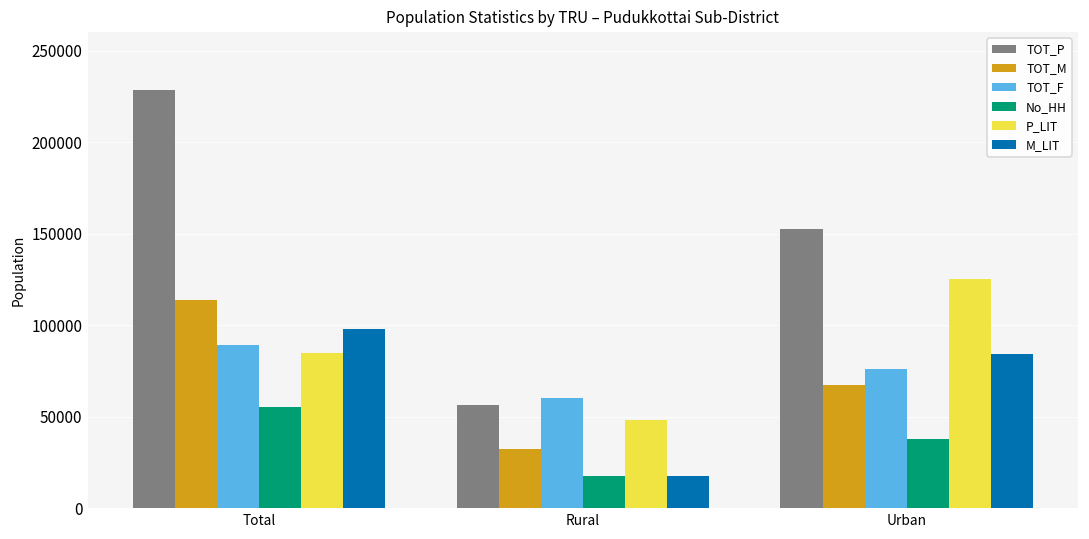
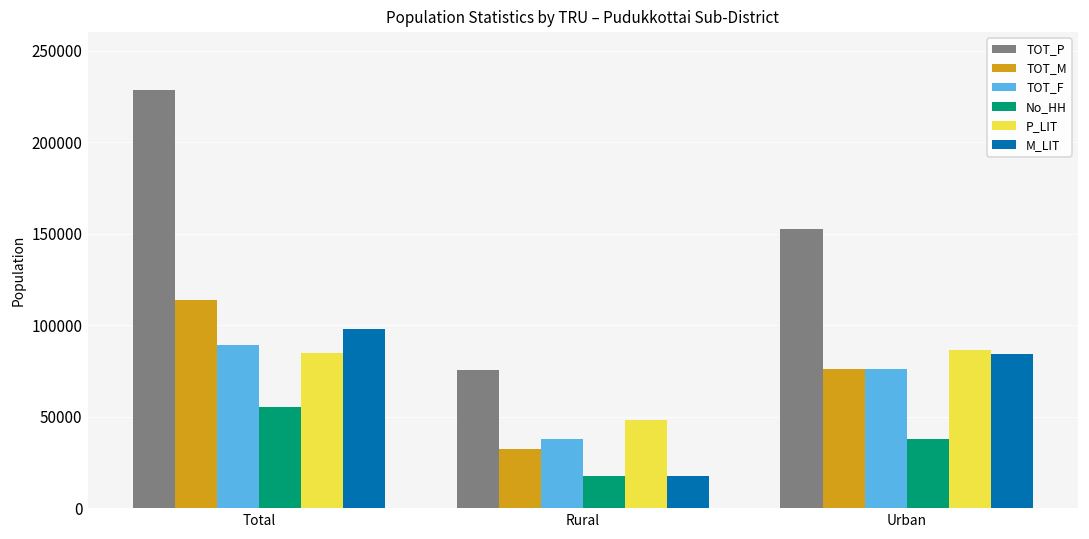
TOT_P, Rural: 57000 -> 76000
TOT_F, Rural: 60000 -> 38000
TOT_M, Urban: 67000 -> 76000
P_LIT, Urban: 125000 -> 86000
